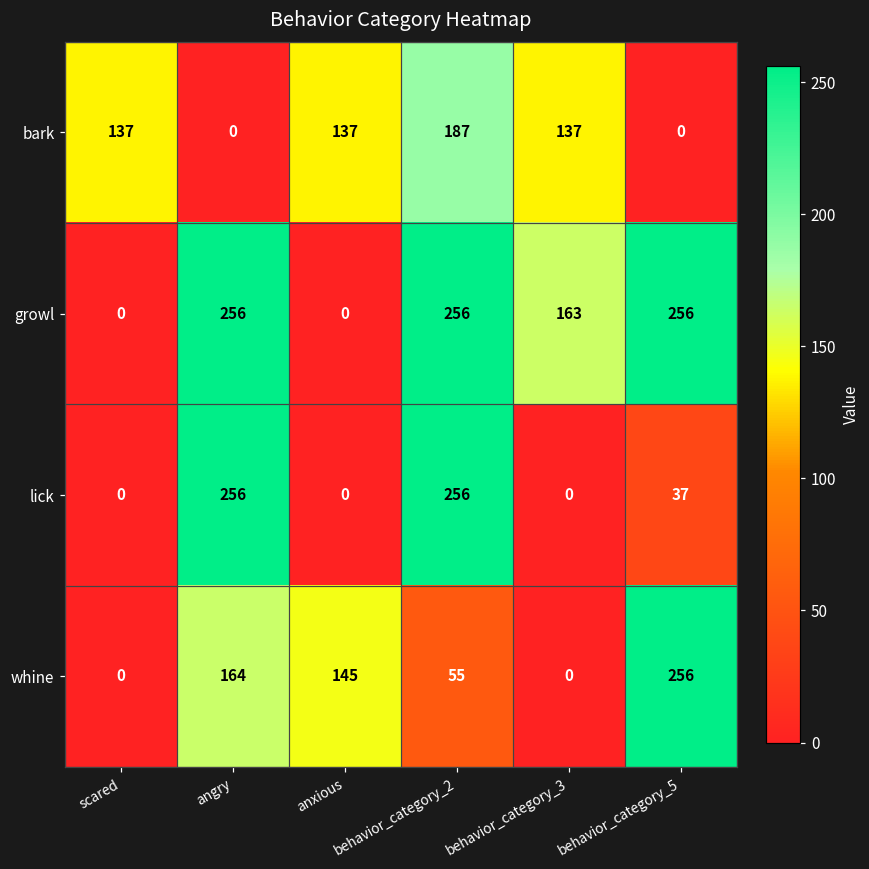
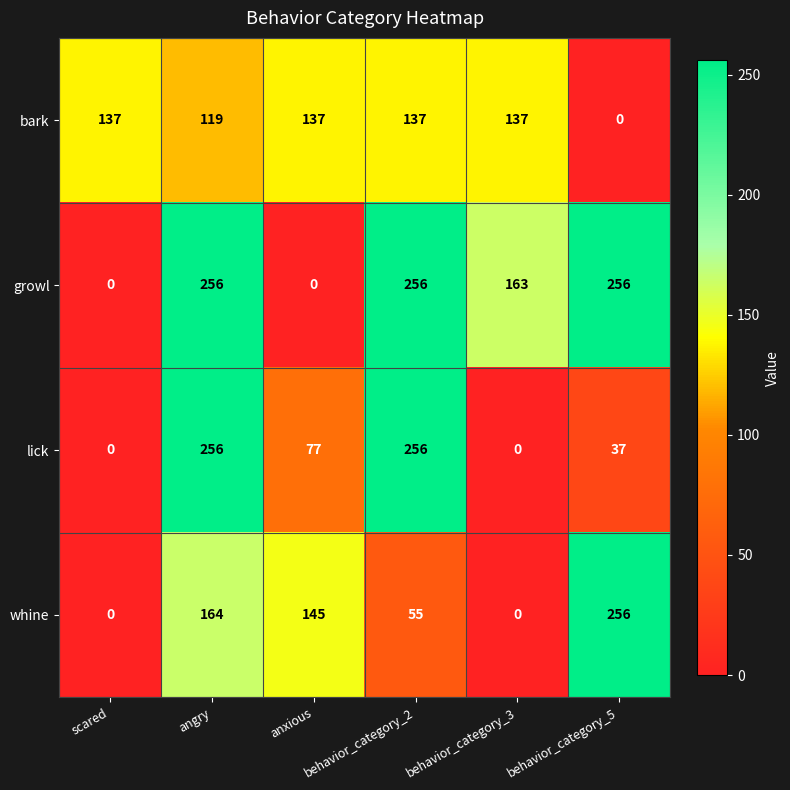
bark, angry: 0 -> 119
bark, behavior_category_2: 187 -> 137
lick, anxious: 0 -> 77
